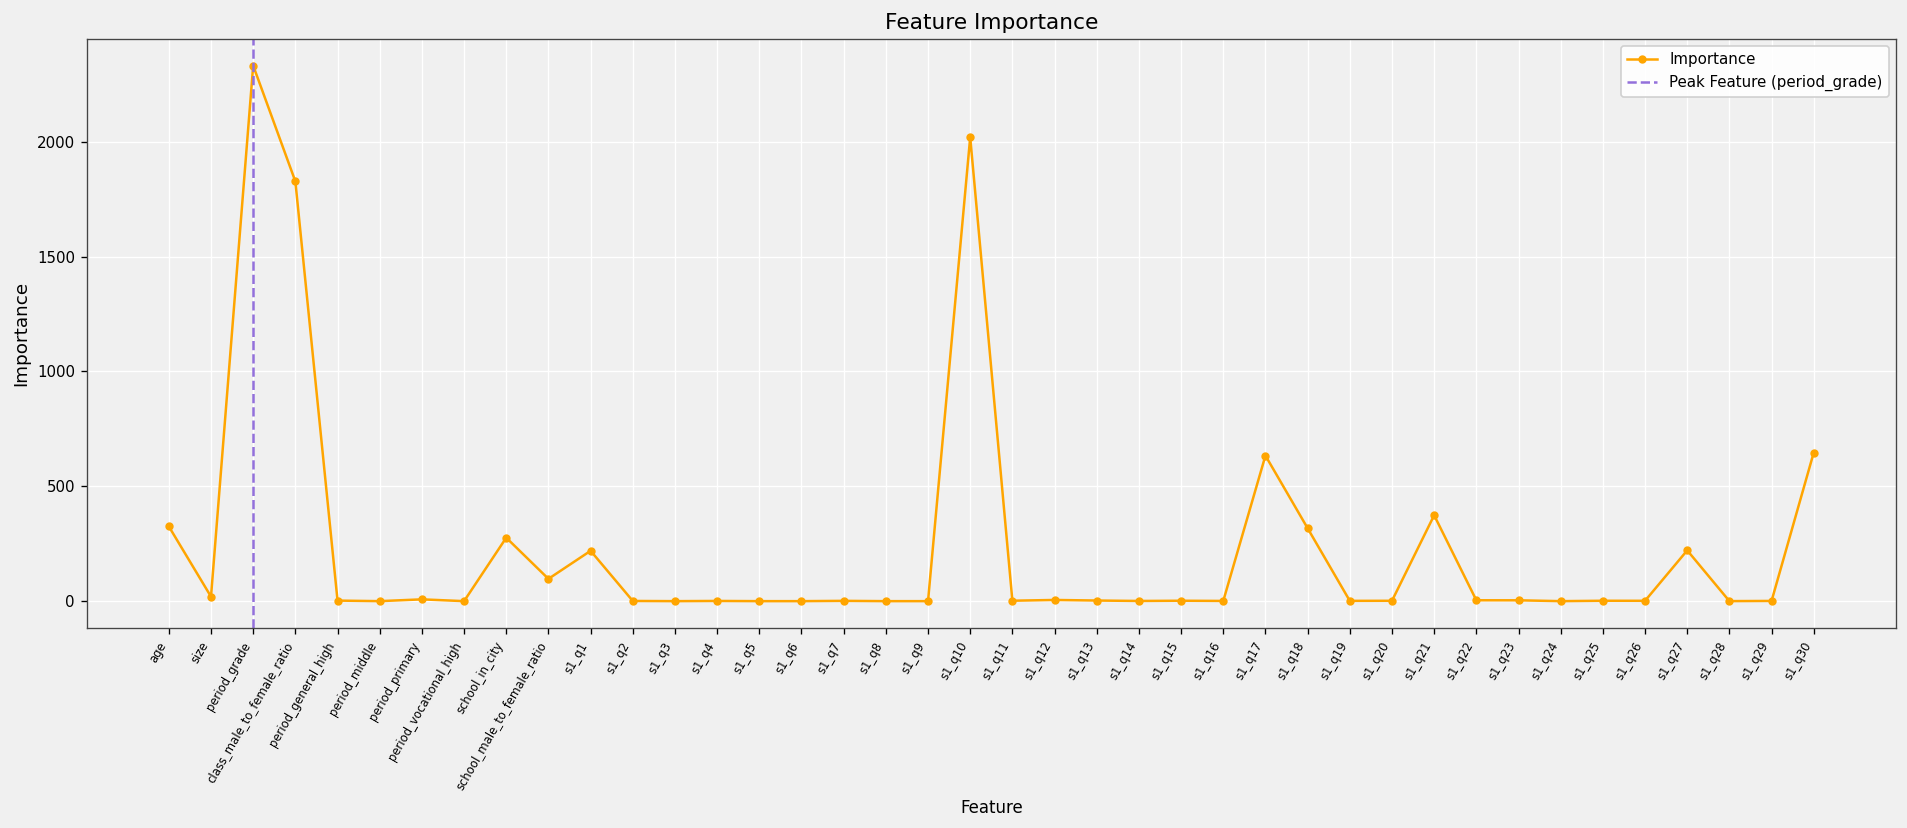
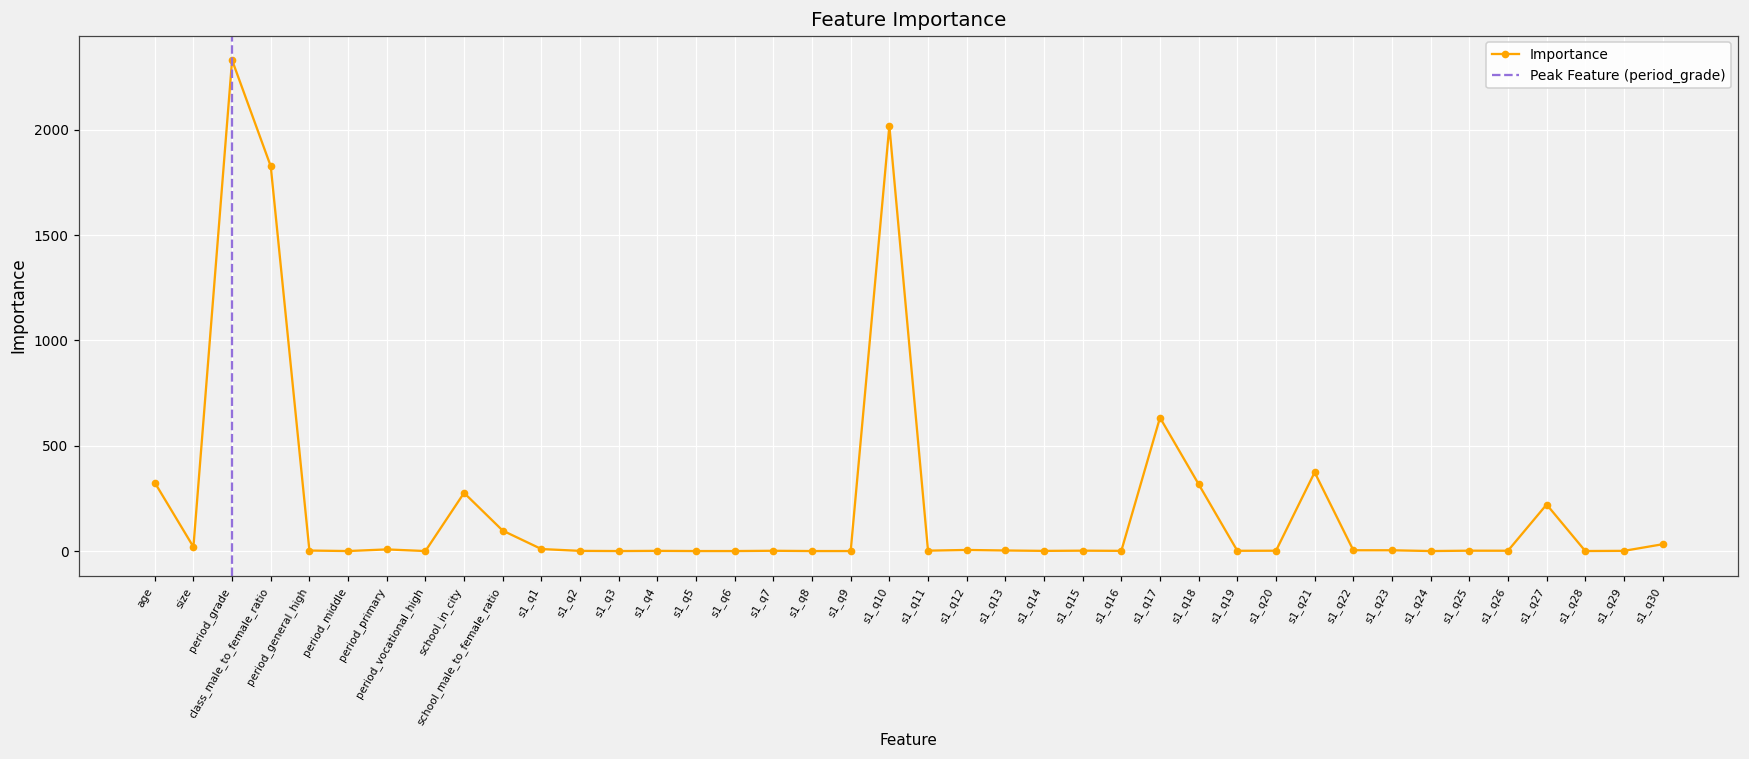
s1_q1: 220 -> 10
s1_q30: 650 -> 30
